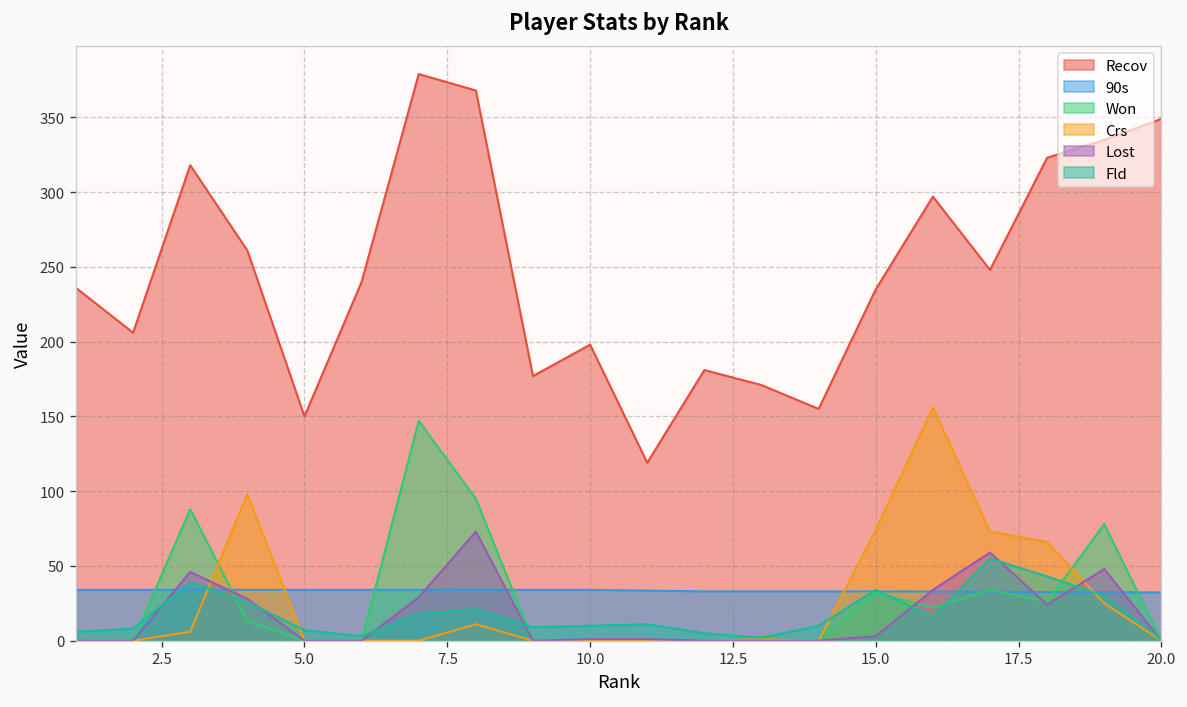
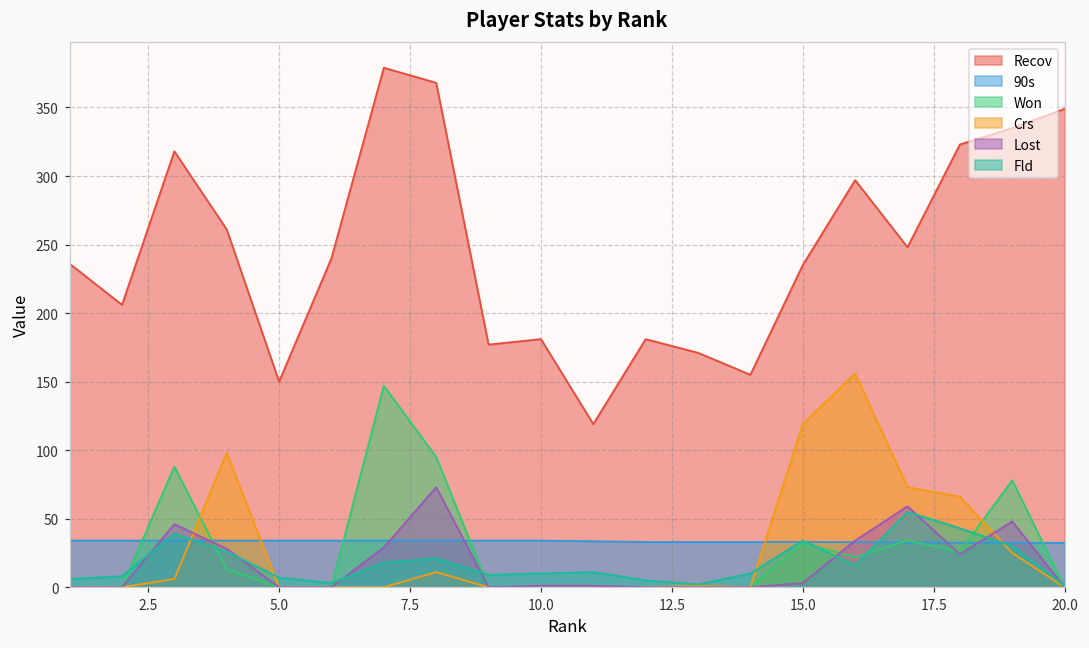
Recov, 10.0: 198 -> 181
Crs, 15.0: 74 -> 119
